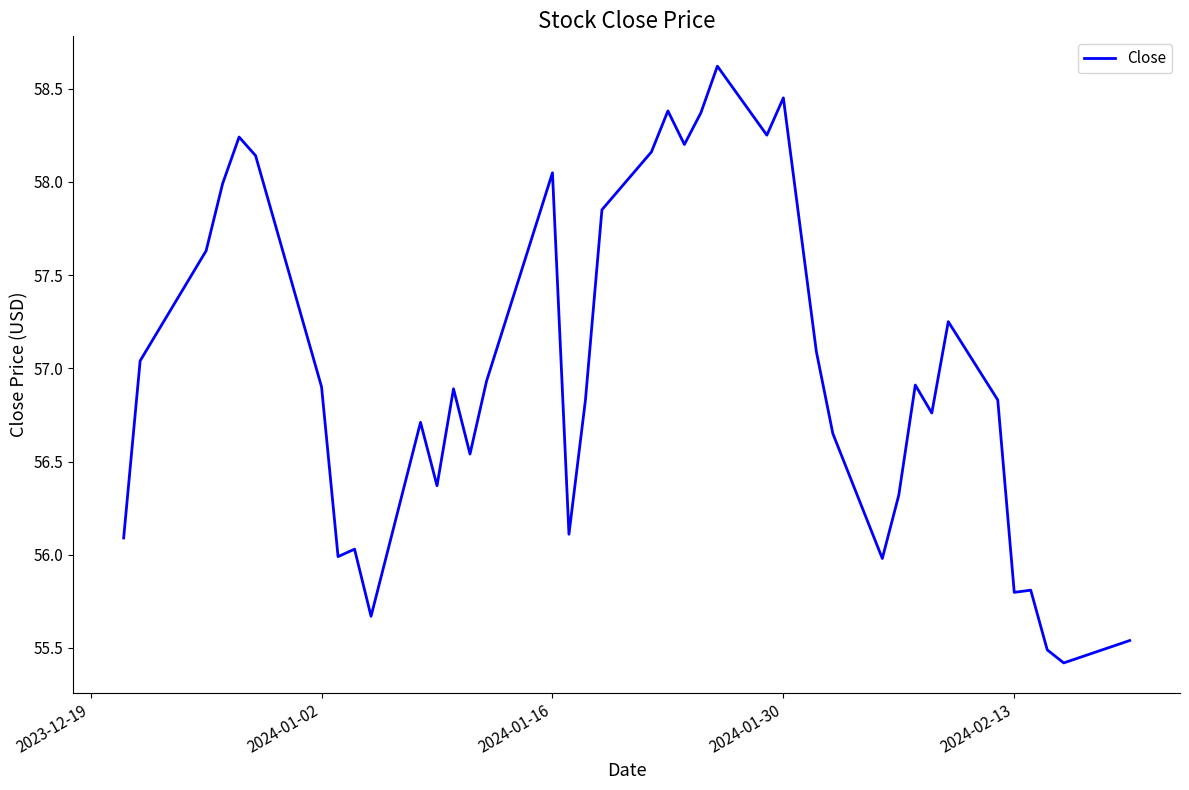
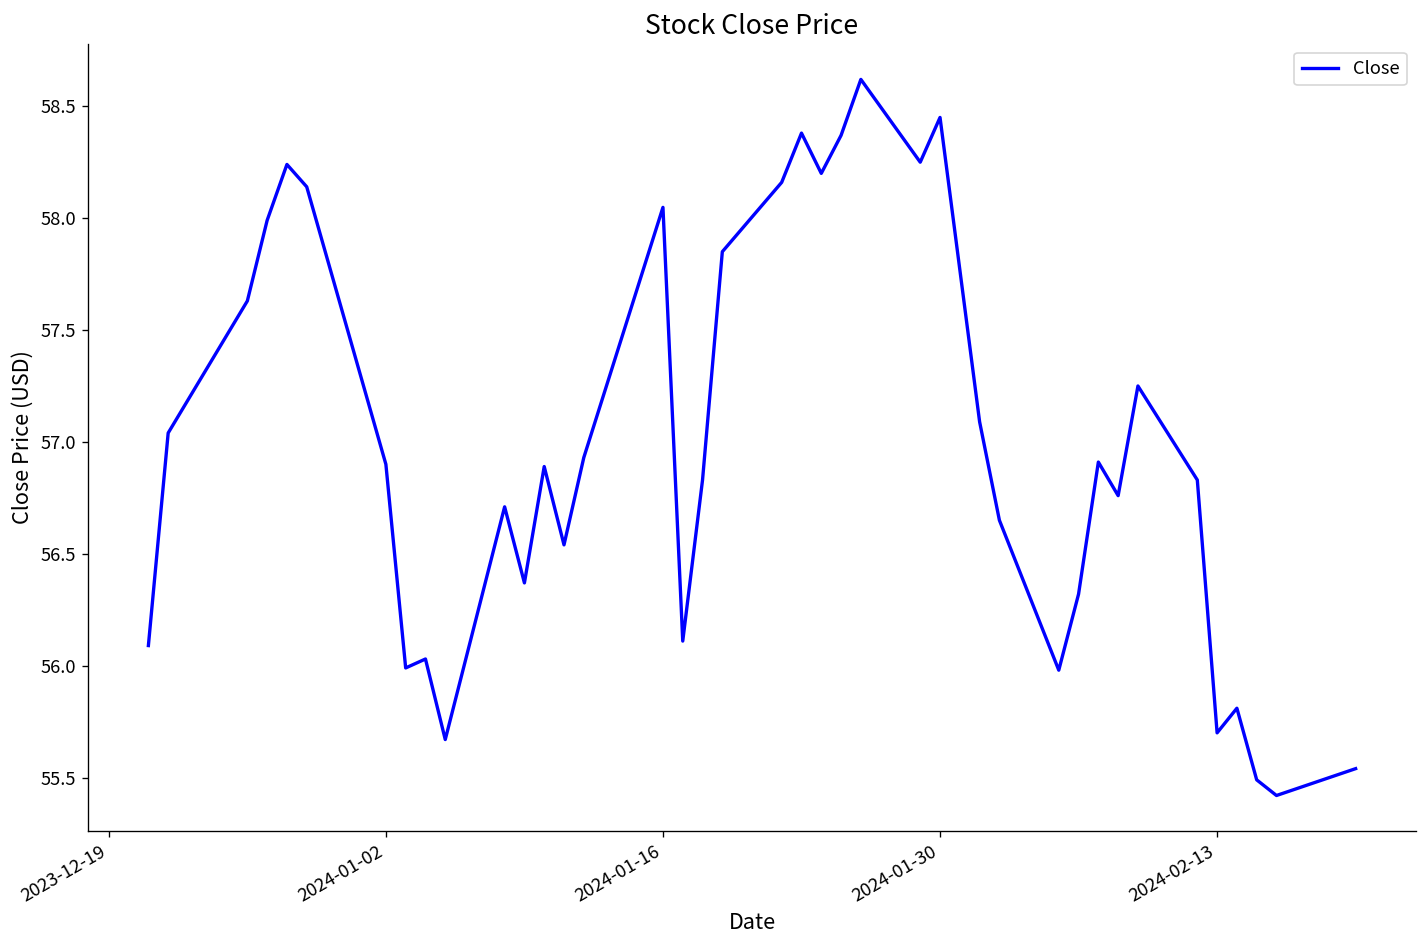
2024-02-13: 55.80 -> 55.70
